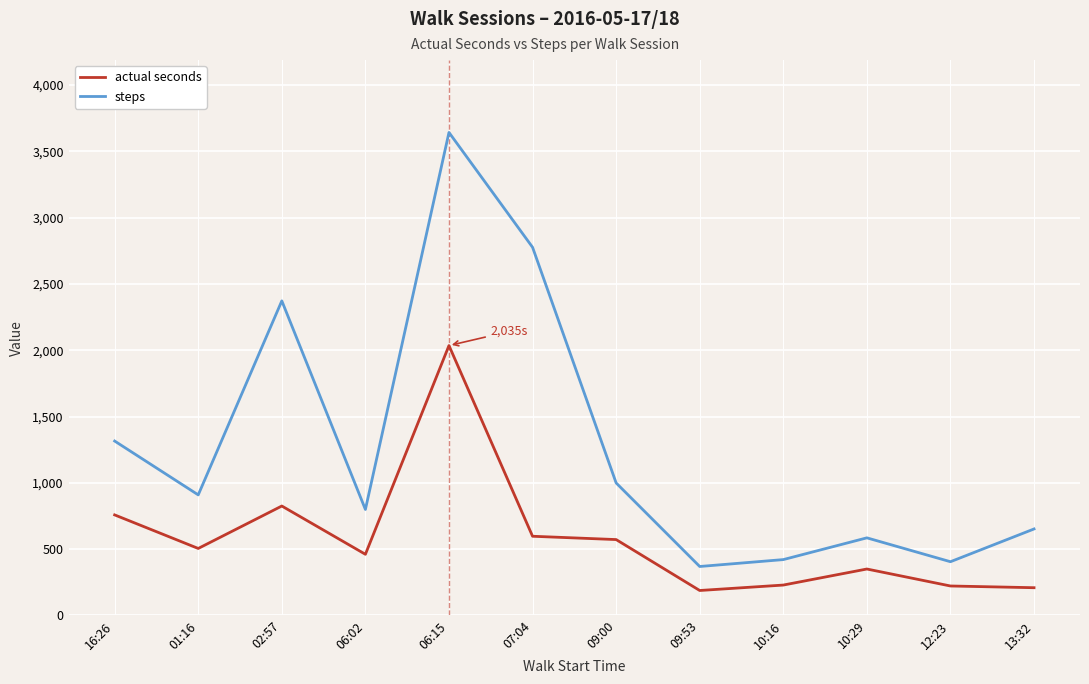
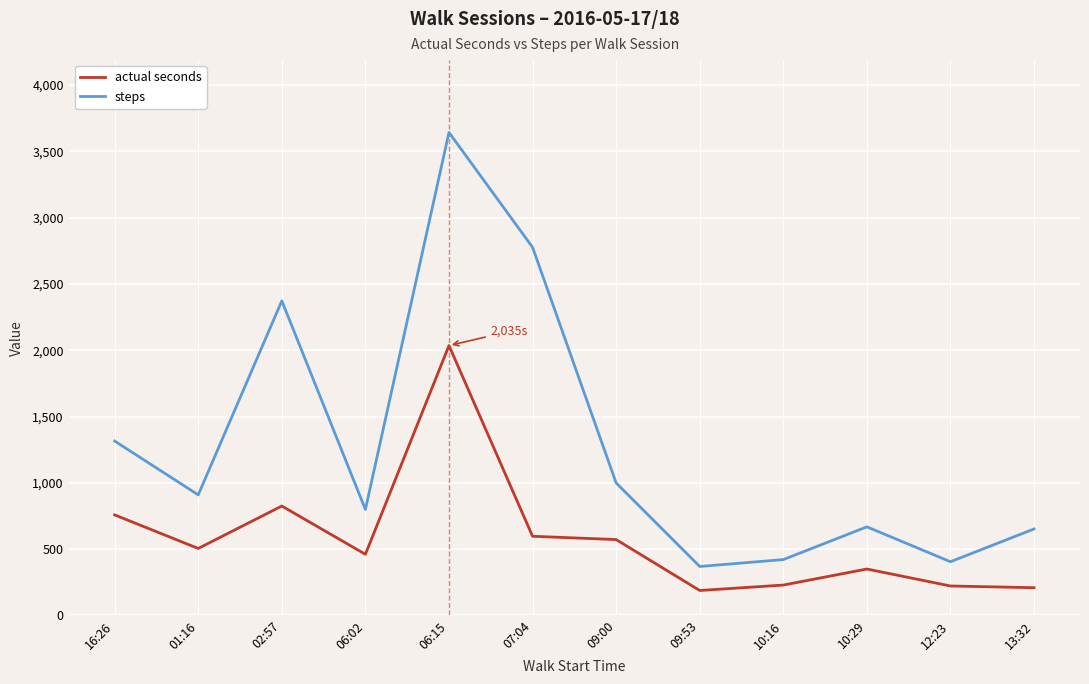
steps, 10:29: 590 -> 670
